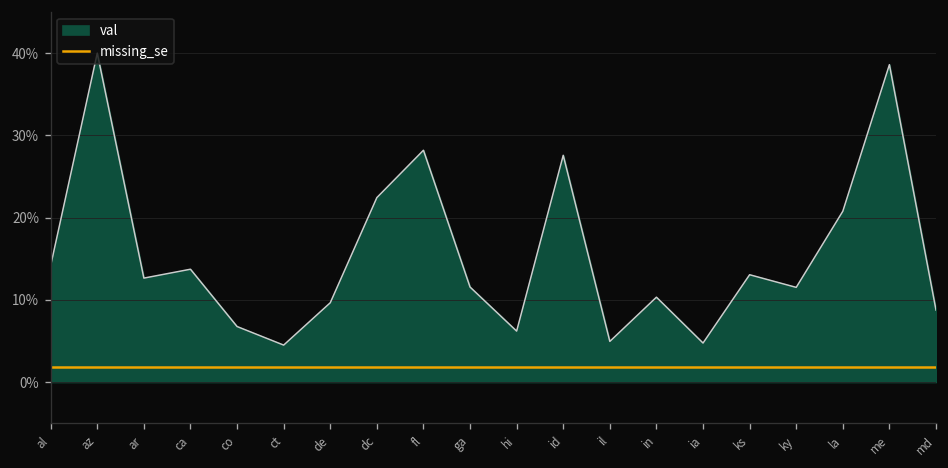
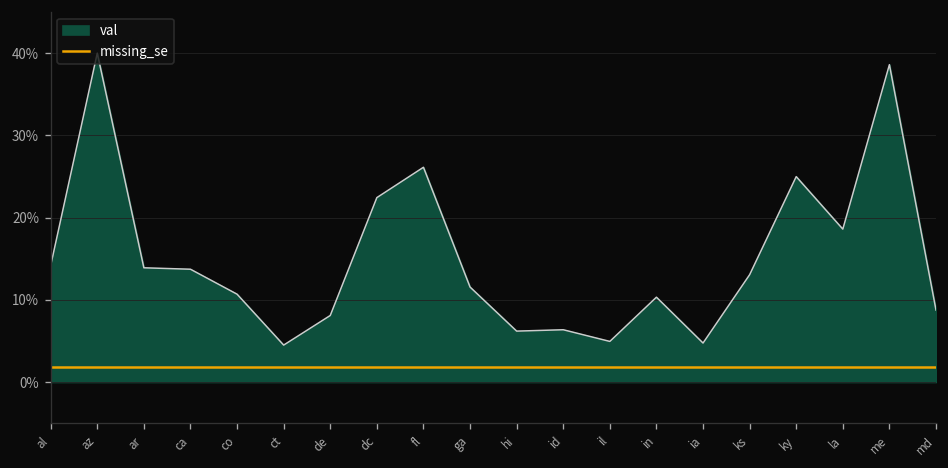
val, ar: 13% -> 14%
val, co: 7% -> 11%
val, de: 10% -> 8%
val, fl: 28% -> 26%
val, id: 28% -> 6%
val, ky: 12% -> 25%
val, la: 21% -> 19%
